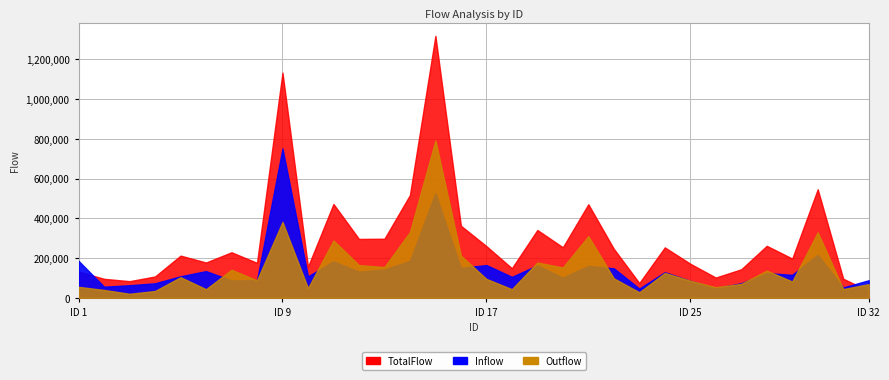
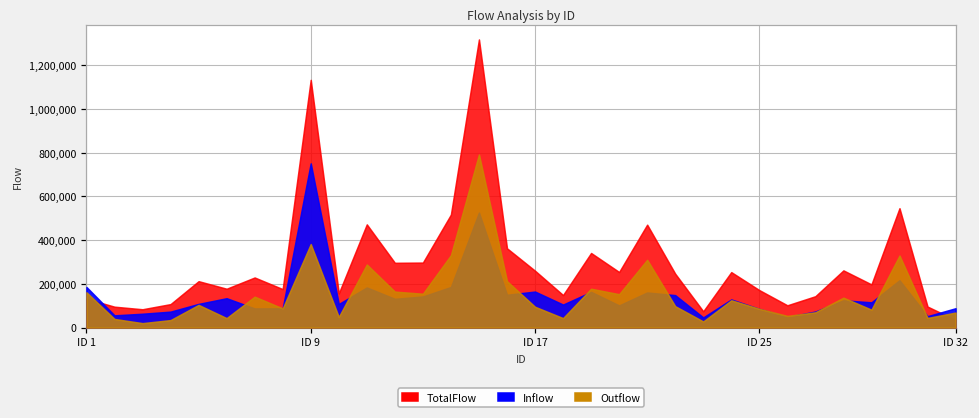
Outflow, ID 1: 60,000 -> 160,000
